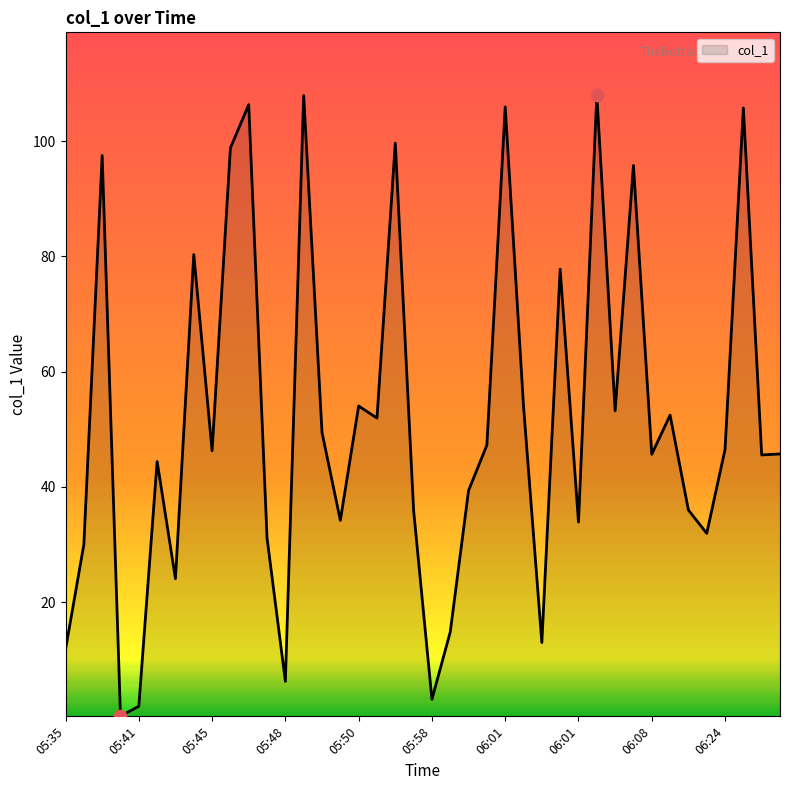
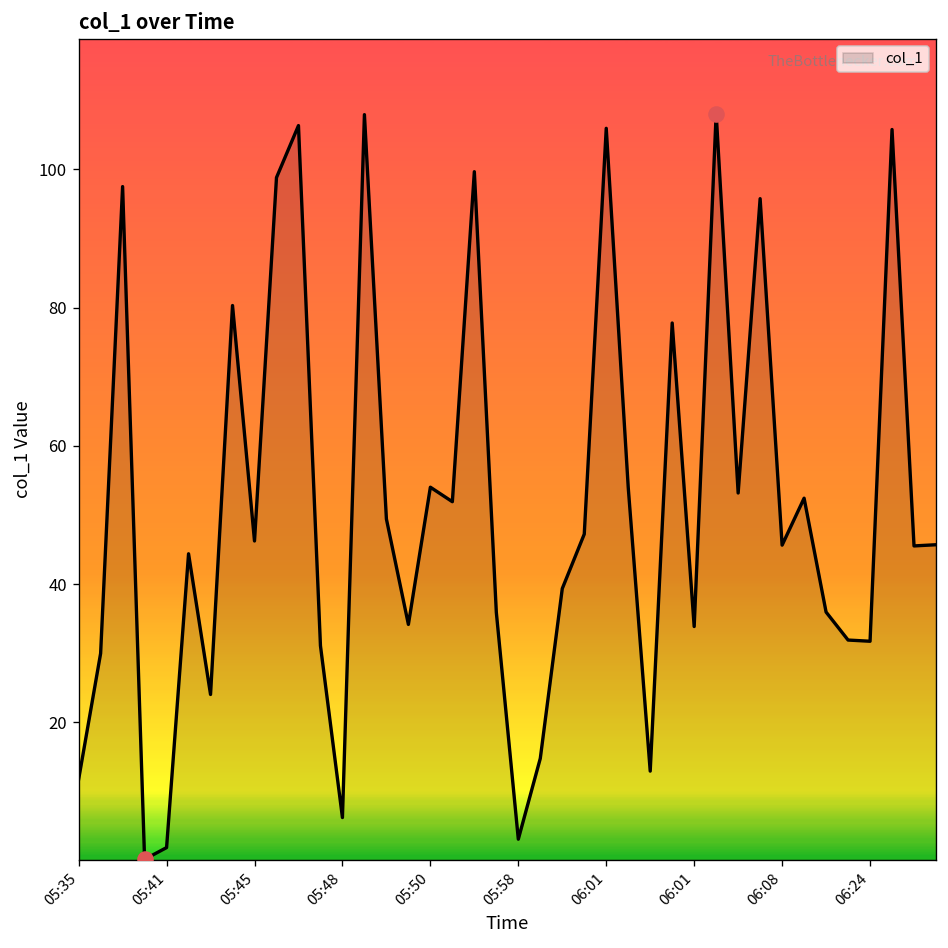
col_1, 06:24: 46 -> 32
